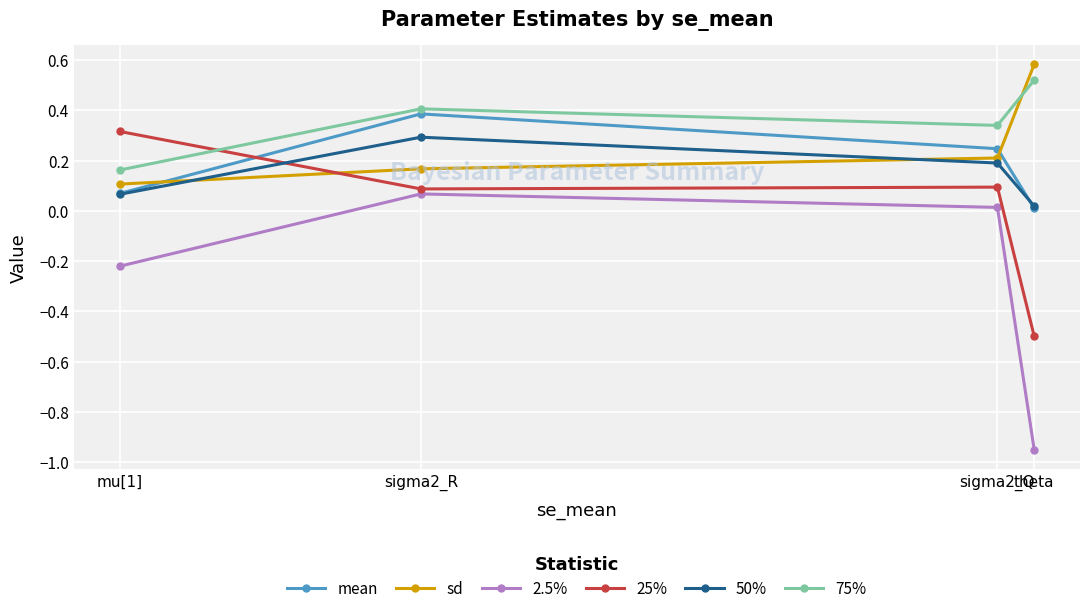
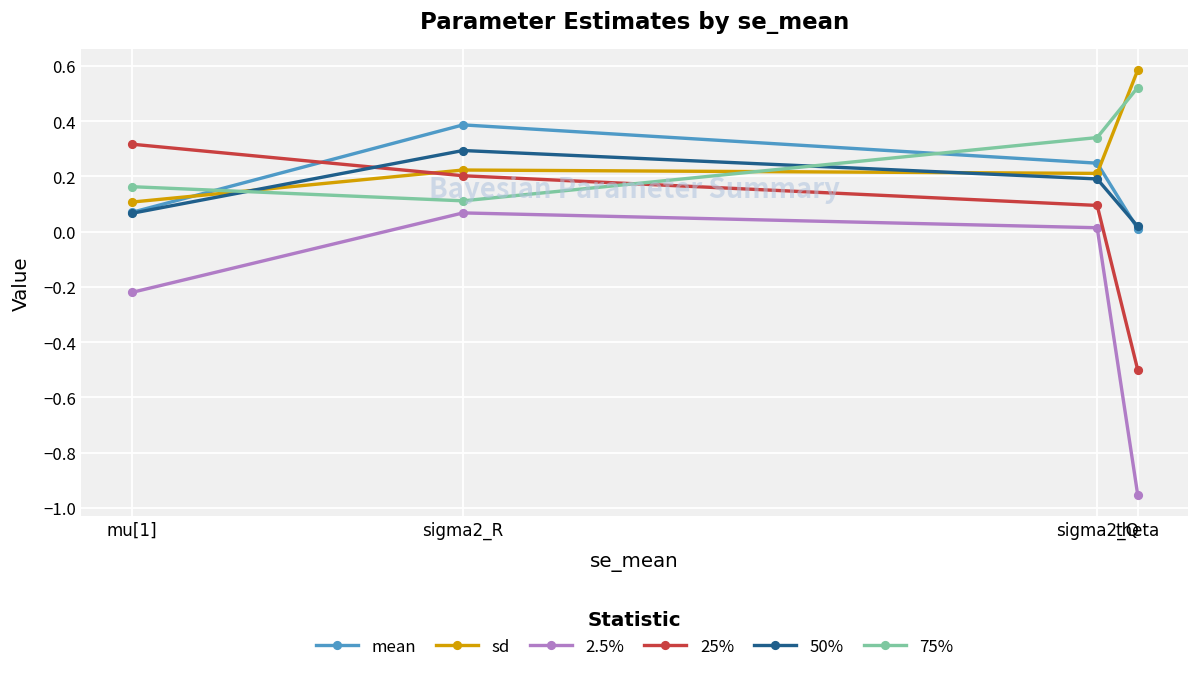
sd, sigma2_R: 0.17 -> 0.22
25%, sigma2_R: 0.09 -> 0.20
75%, sigma2_R: 0.41 -> 0.11
